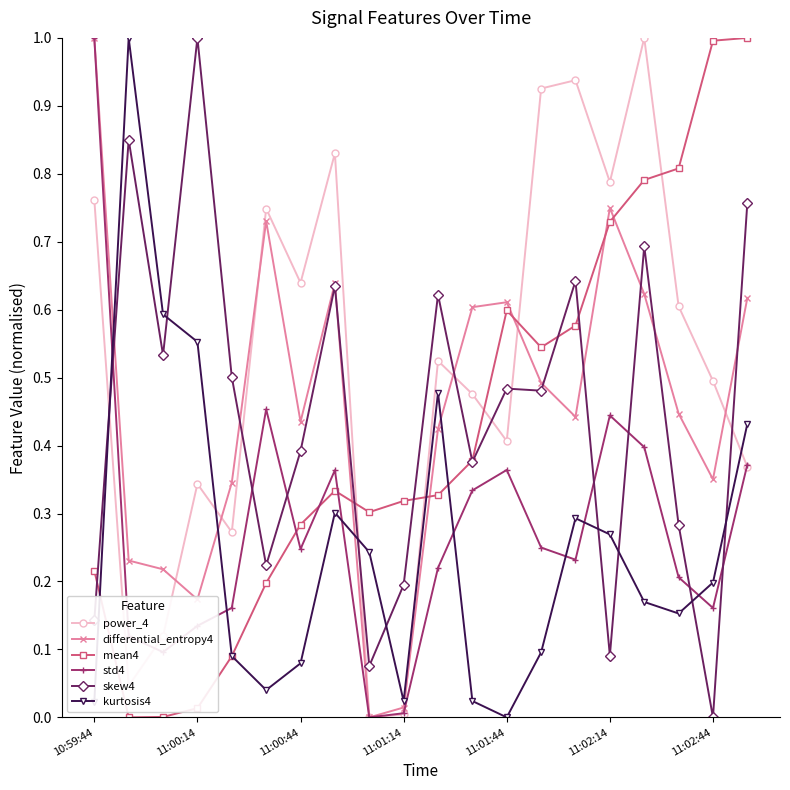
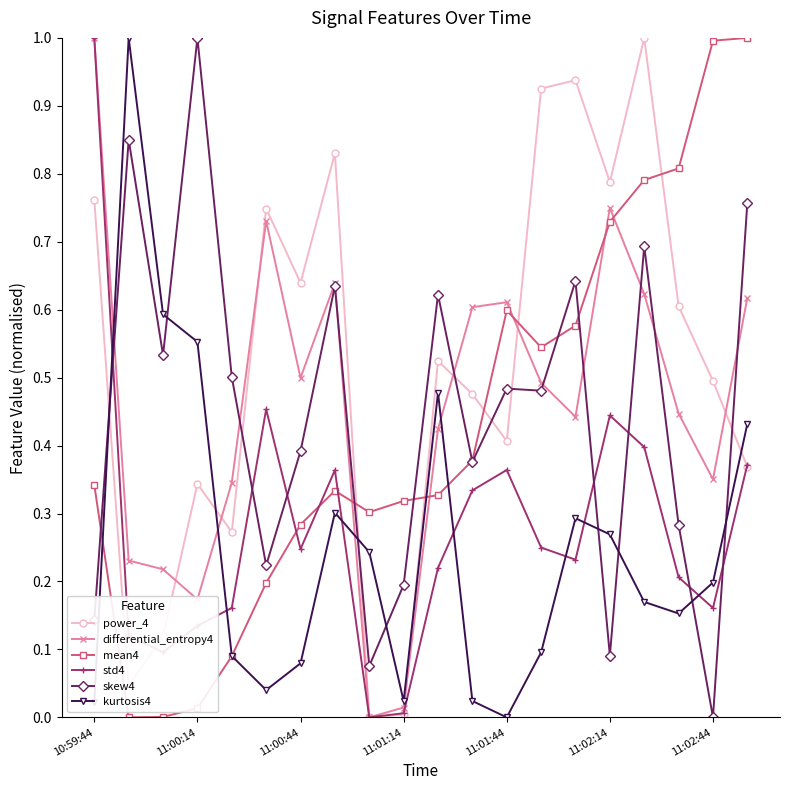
mean4, 10:59:44: 0.22 -> 0.34
differential_entropy4, 11:00:44: 0.44 -> 0.50
